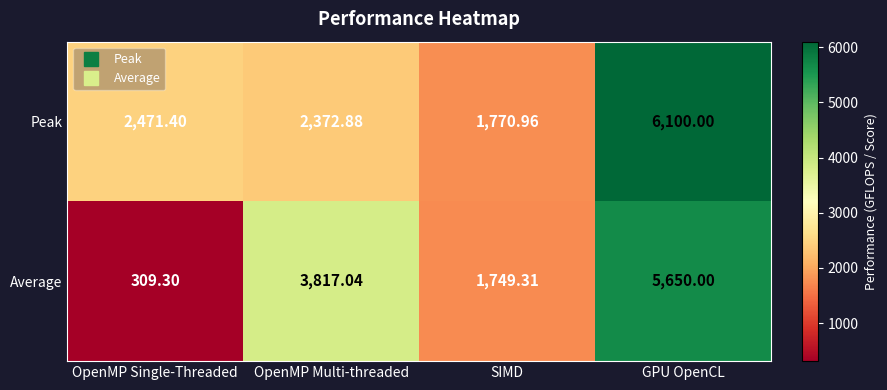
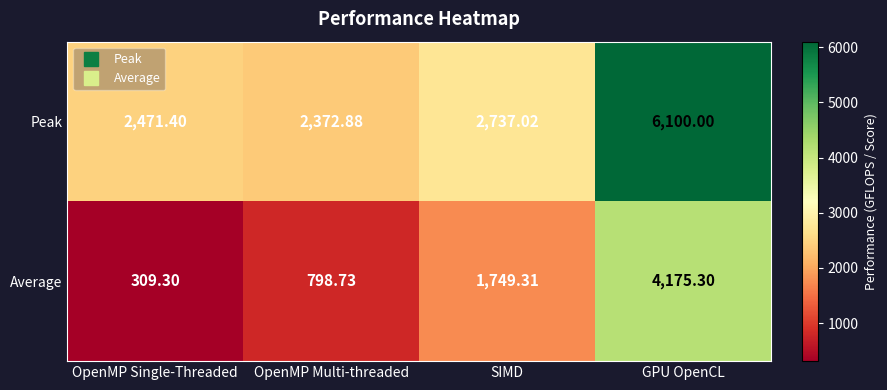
Peak, SIMD: 1,770.96 -> 2,737.02
Average, OpenMP Multi-threaded: 3,817.04 -> 798.73
Average, GPU OpenCL: 5,650.00 -> 4,175.30
